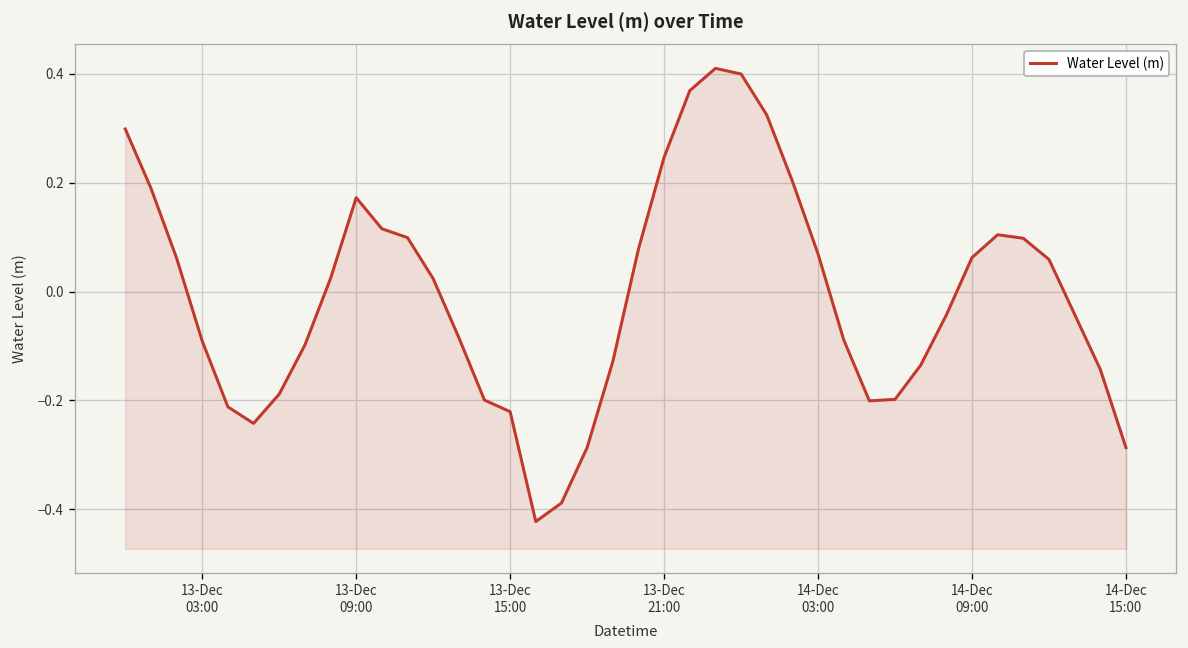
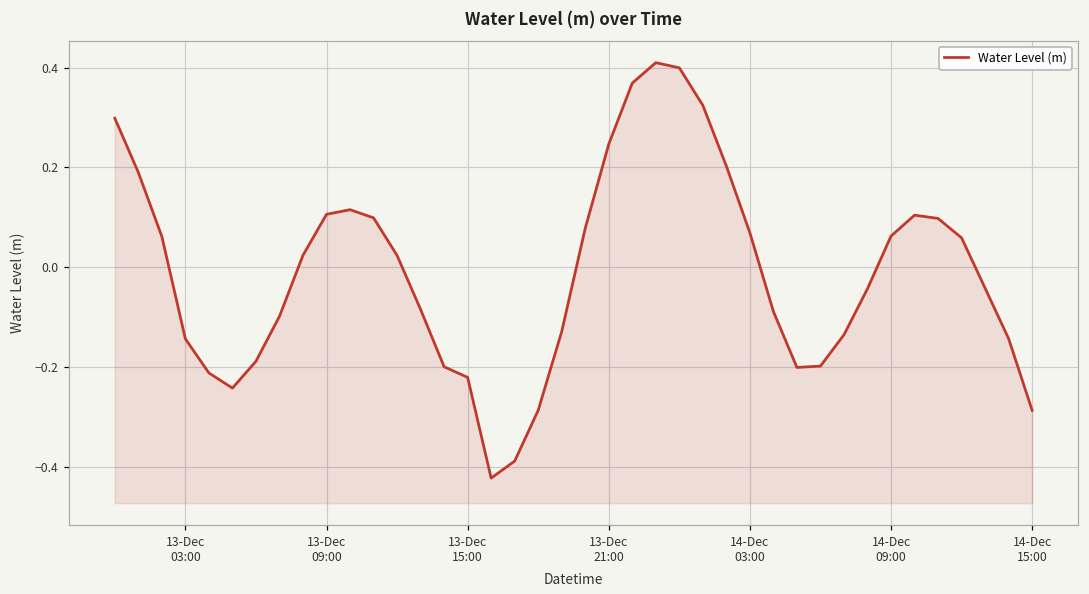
13-Dec 03:00: -0.09 -> -0.14
13-Dec 09:00: 0.17 -> 0.11
